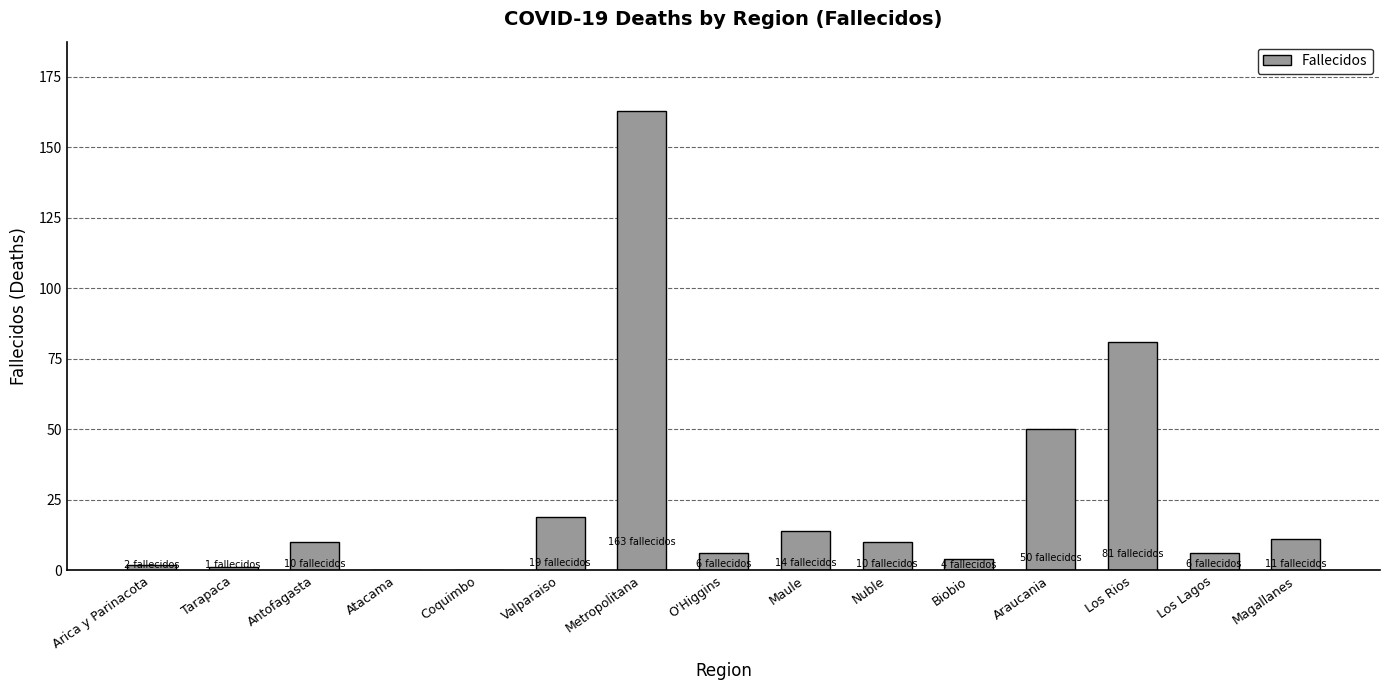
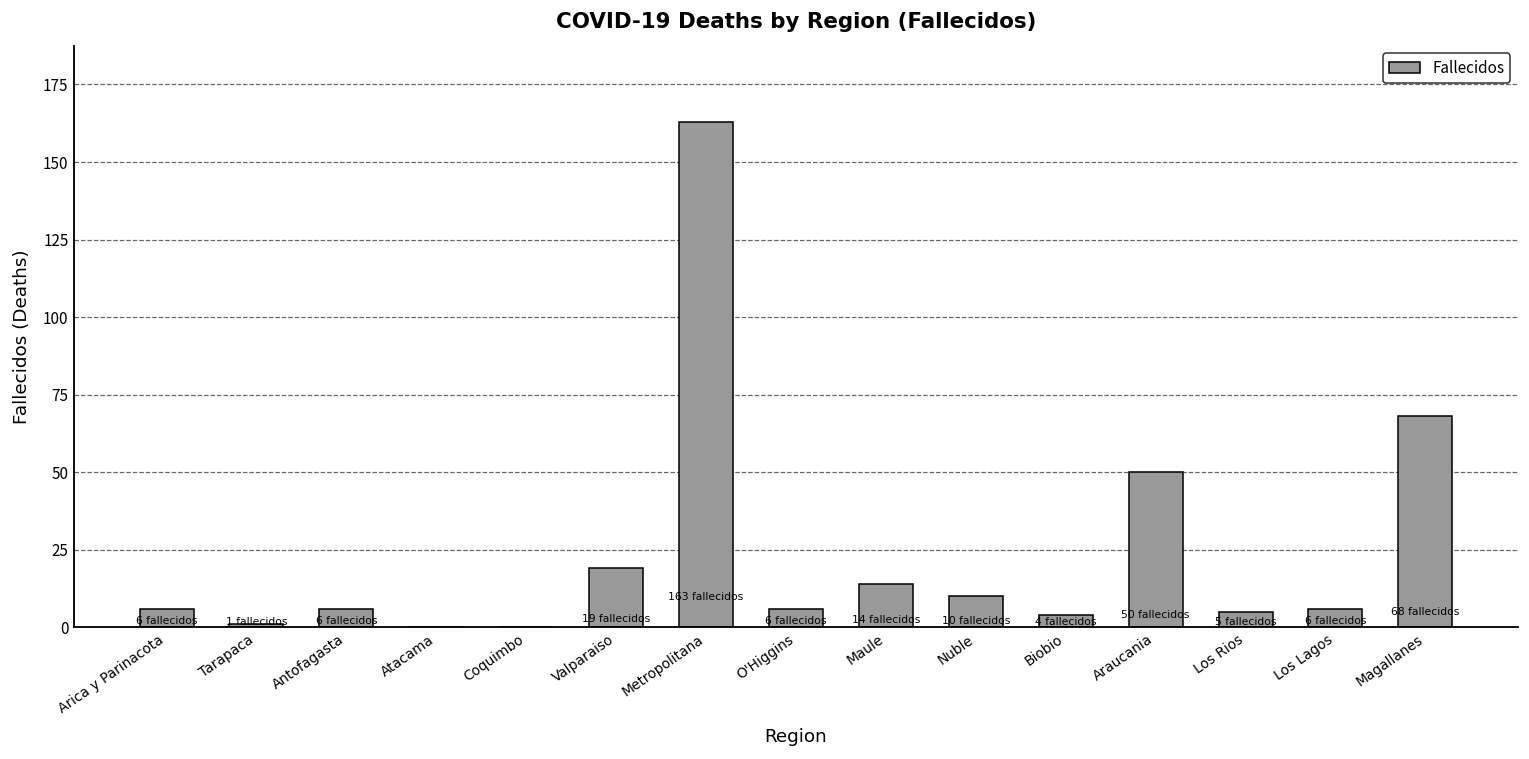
Arica y Parinacota: 2 -> 6
Antofagasta: 10 -> 6
Los Rios: 81 -> 5
Magallanes: 11 -> 68
